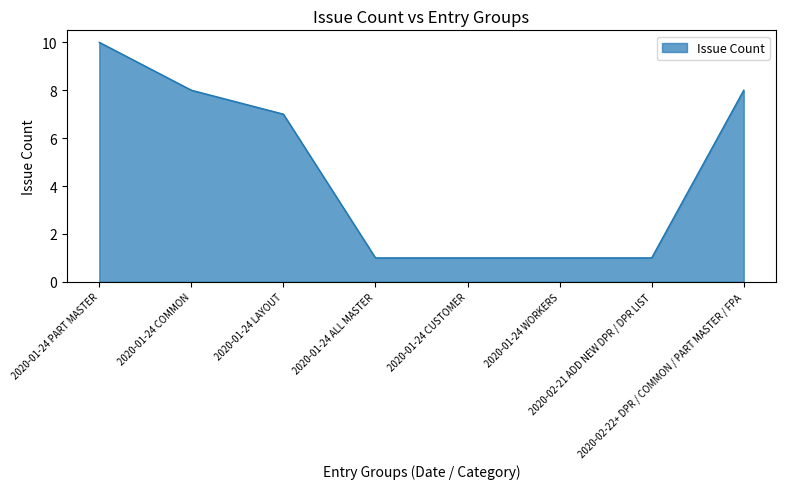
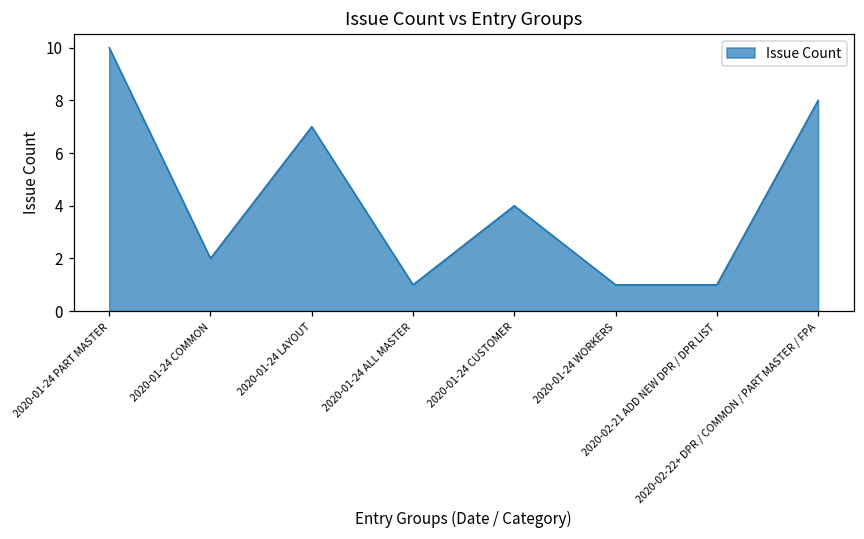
2020-01-24 COMMON: 8 -> 2
2020-01-24 CUSTOMER: 1 -> 4
